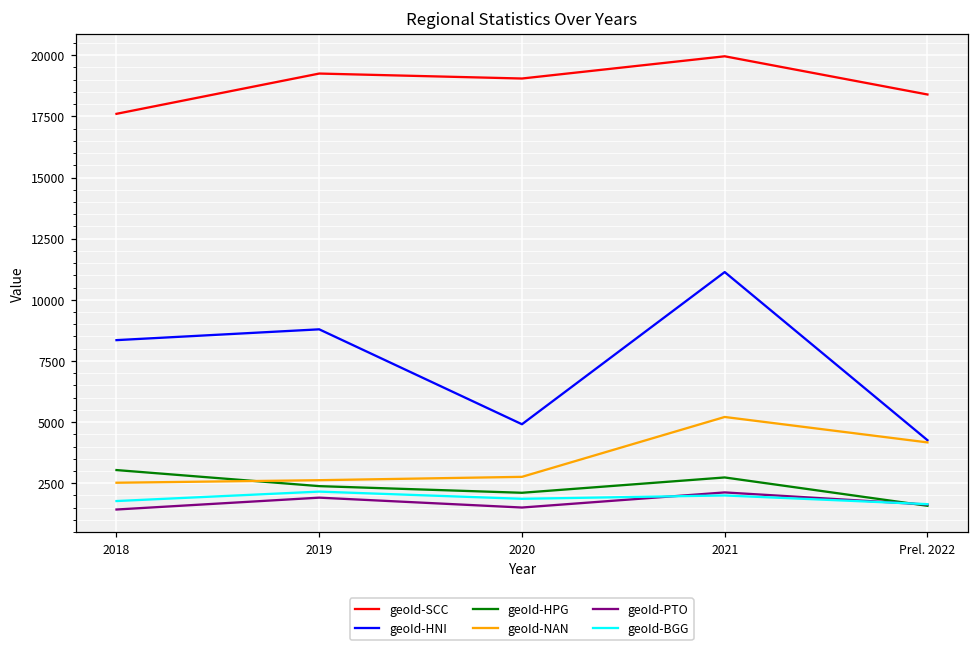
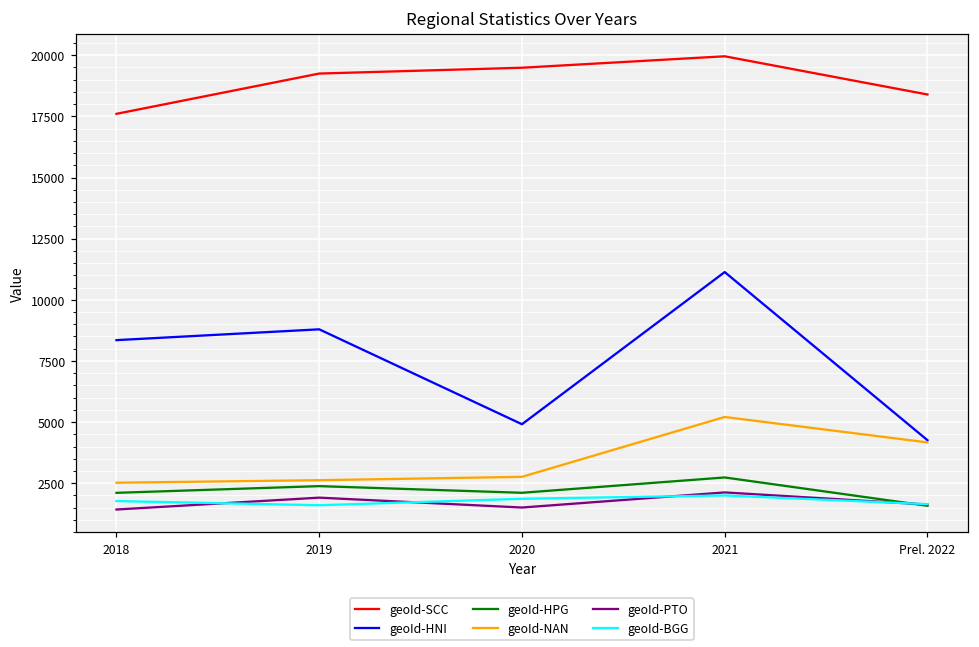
geoId-HPG, 2018: 3000 -> 2100
geoId-BGG, 2019: 2200 -> 1600
geoId-SCC, 2020: 19000 -> 19500
